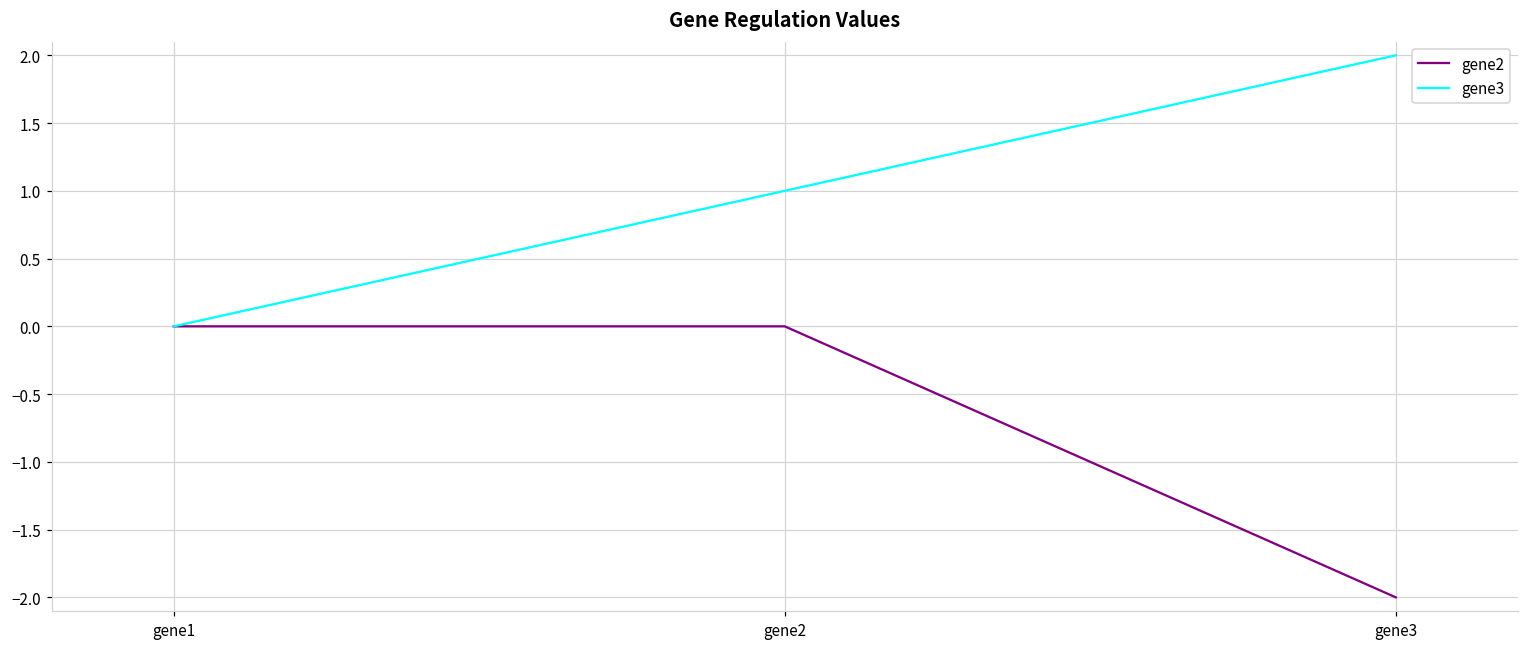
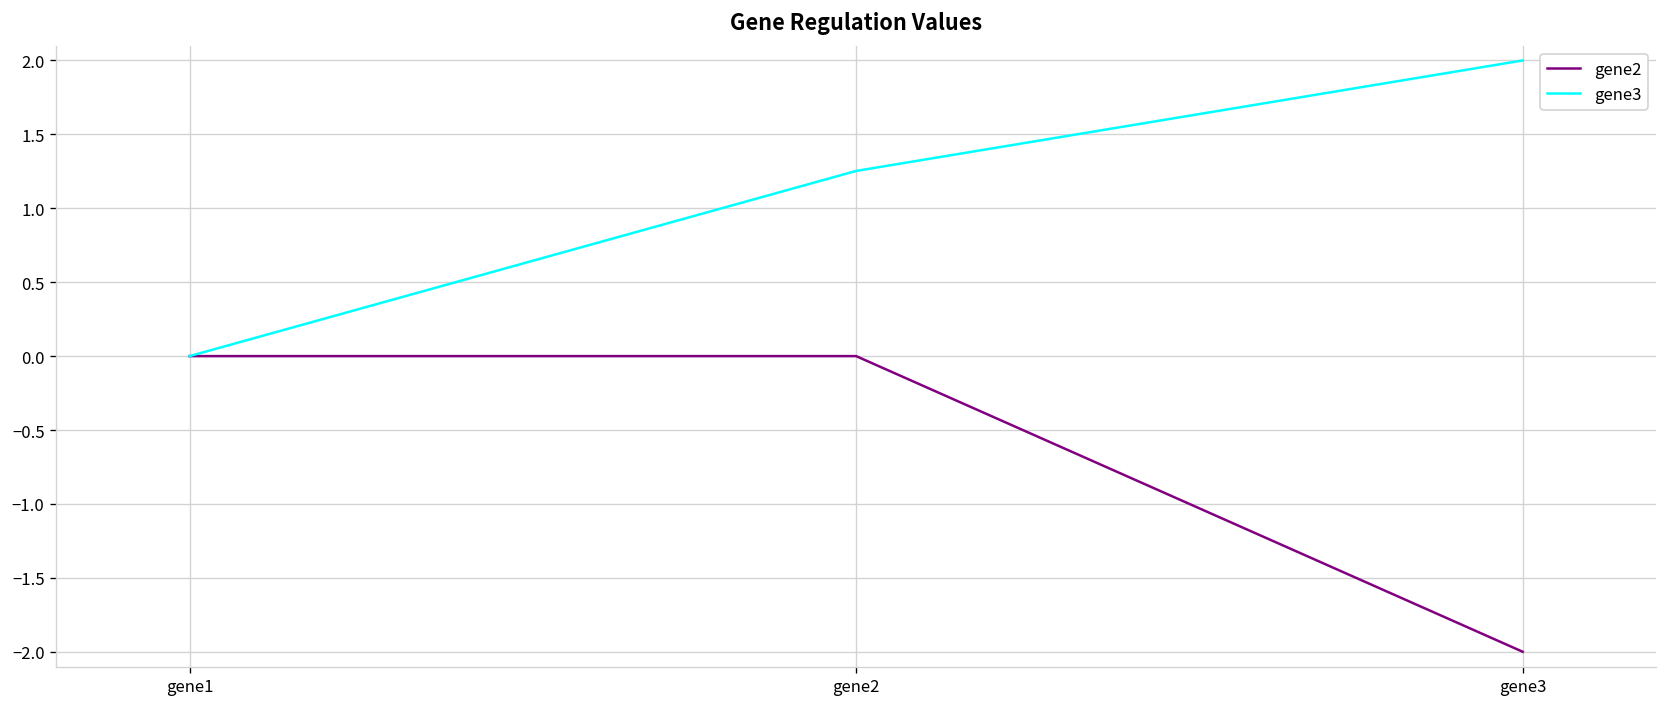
gene3, gene2: 1.00 -> 1.25
